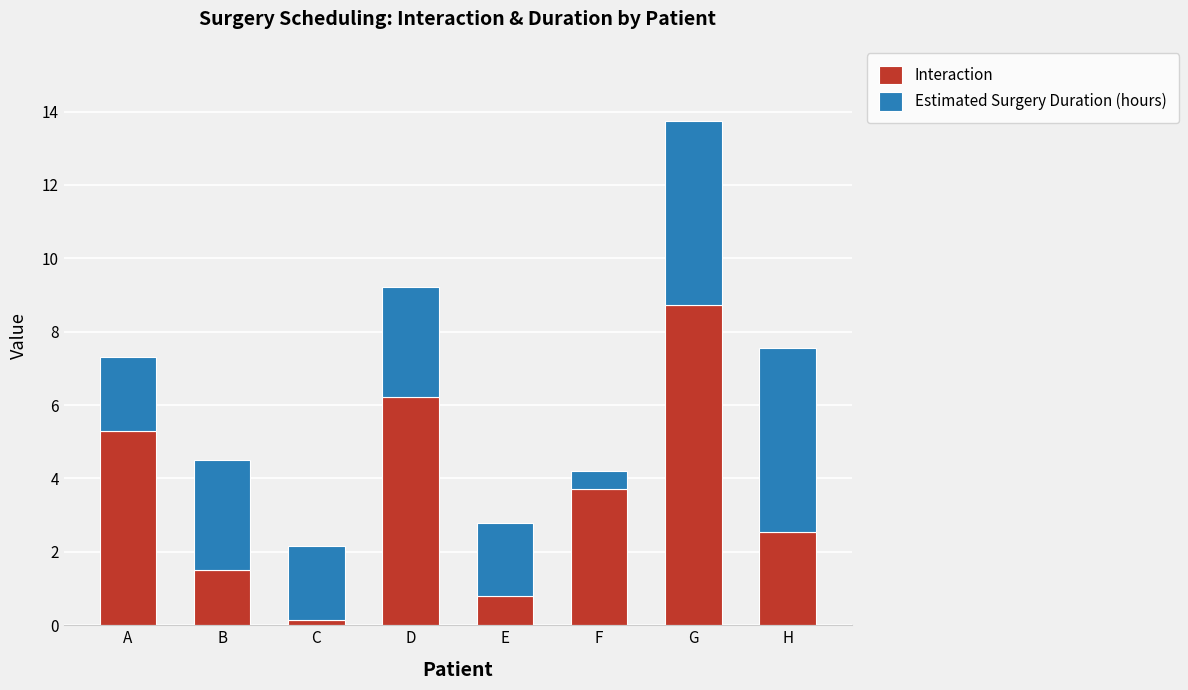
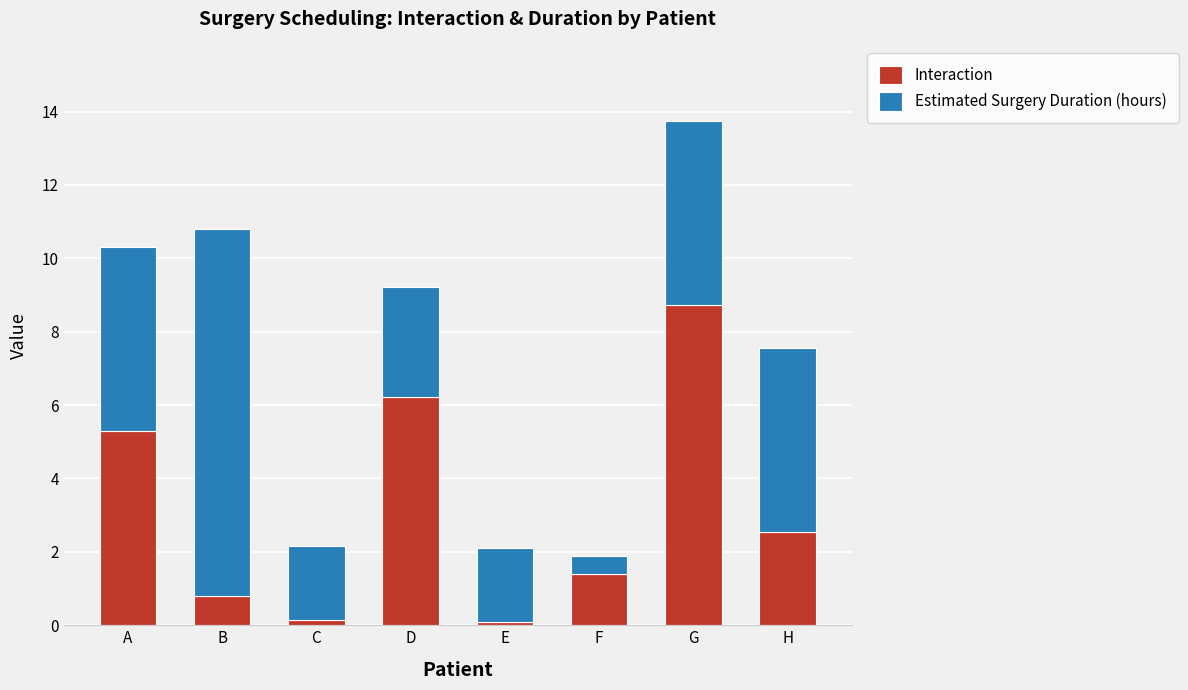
Estimated Surgery Duration (hours), A: 2 -> 5
Interaction, B: 1.5 -> 0.8
Estimated Surgery Duration (hours), B: 3 -> 10
Interaction, E: 0.8 -> 0.1
Interaction, F: 3.7 -> 1.4
